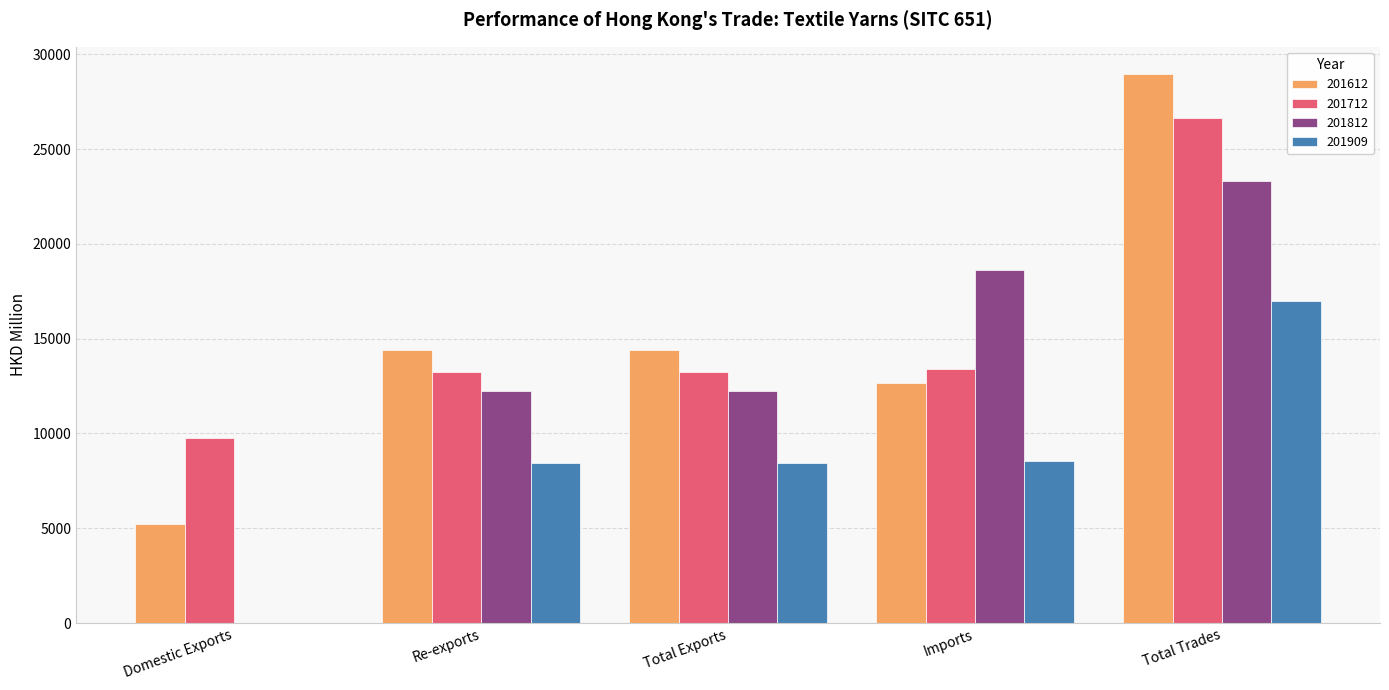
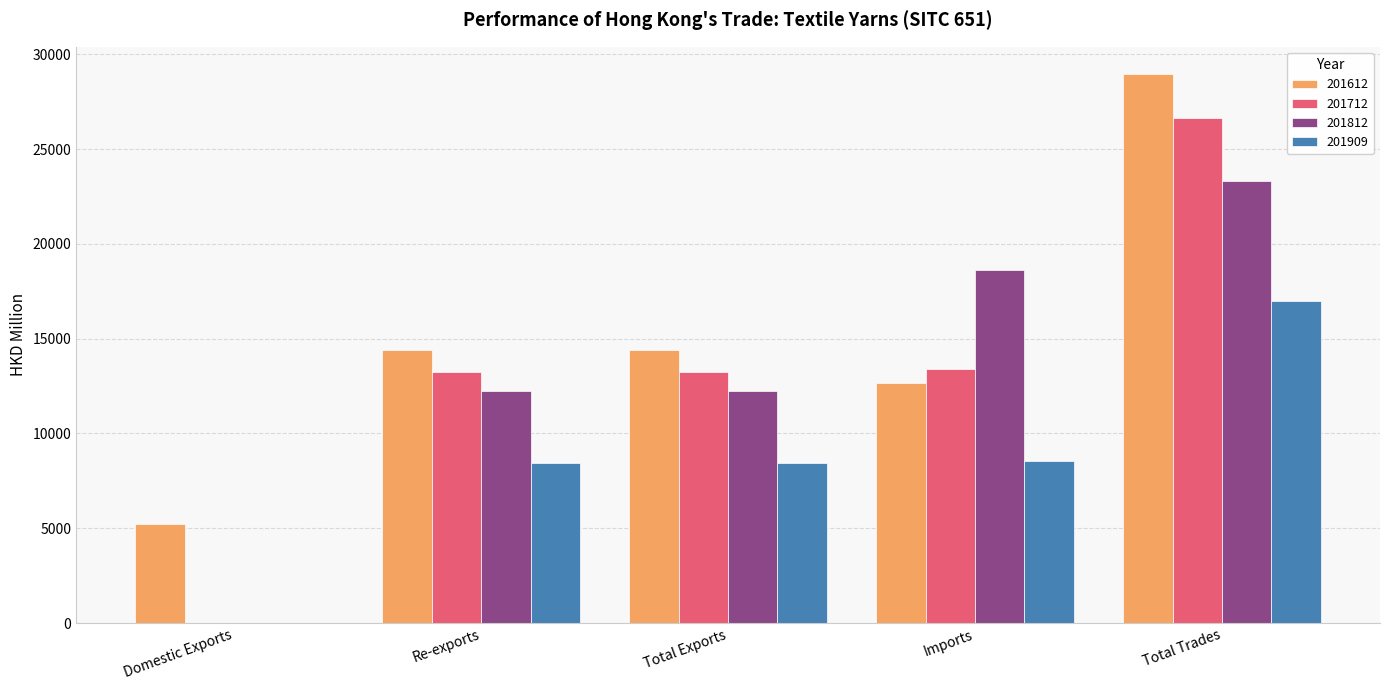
201712, Domestic Exports: 9800 -> 0
